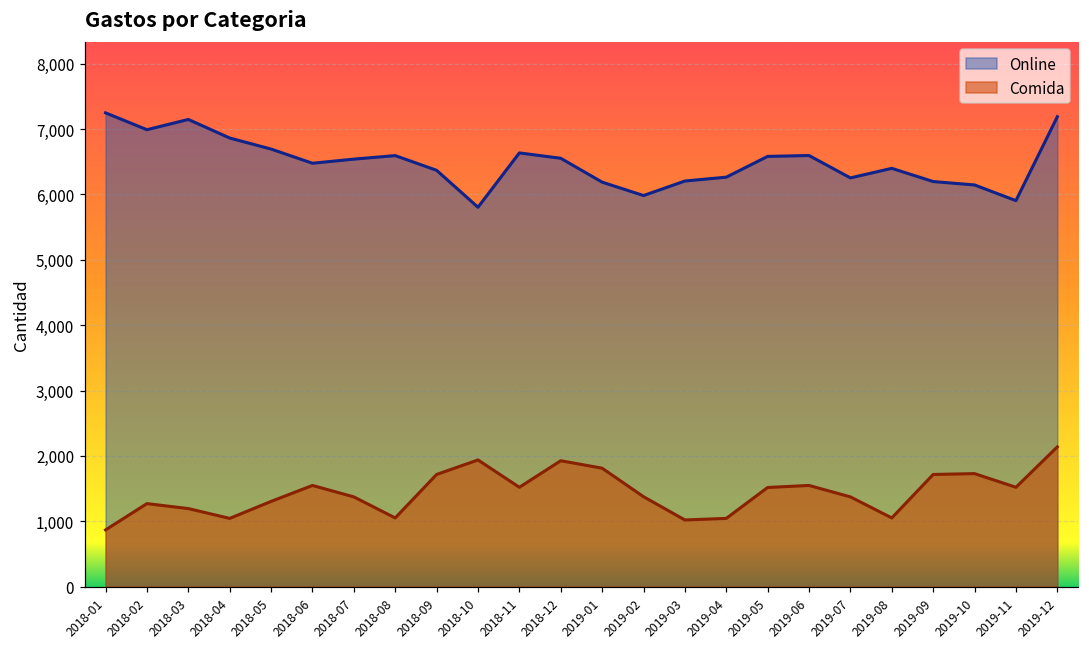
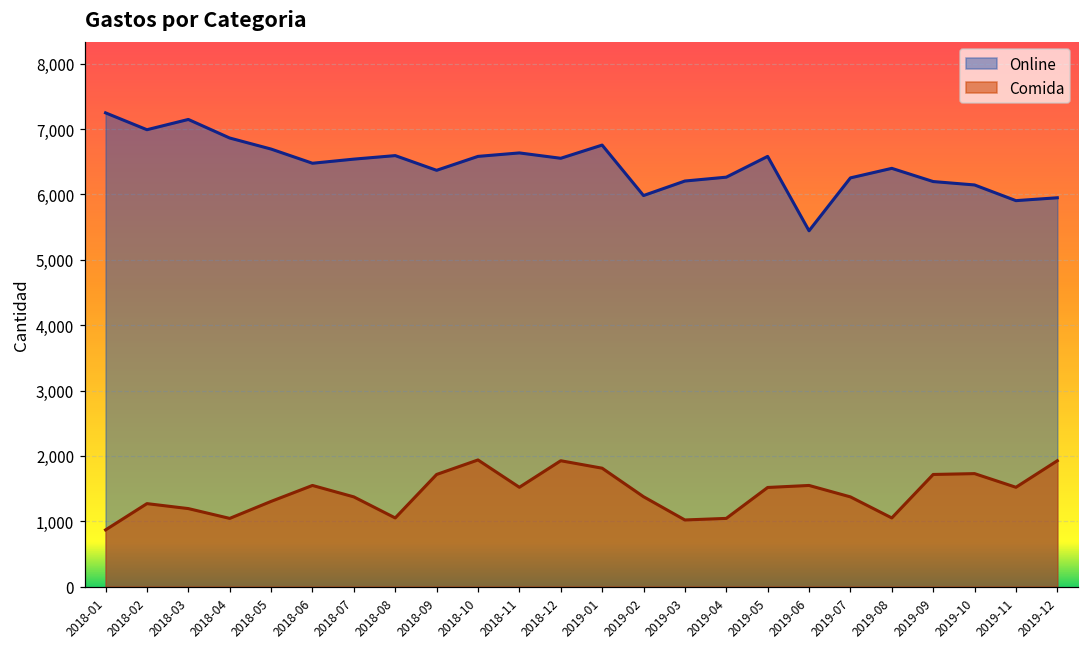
Online, 2018-10: 5,800 -> 6,600
Online, 2019-01: 6,200 -> 6,800
Online, 2019-06: 6,600 -> 5,400
Online, 2019-12: 7,200 -> 5,900
Comida, 2019-12: 2,100 -> 1,900
